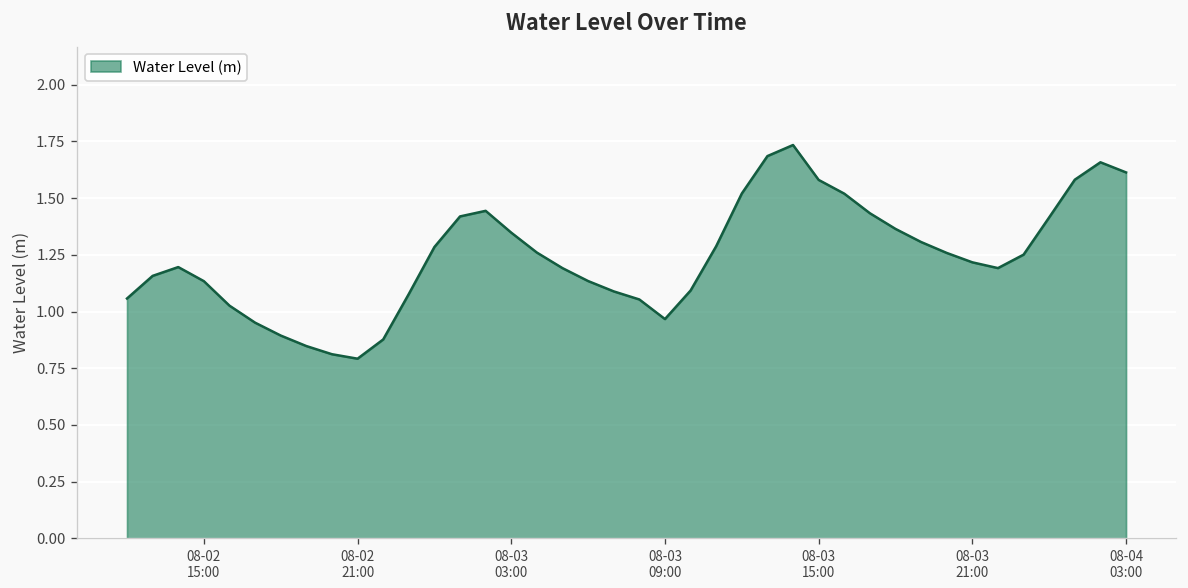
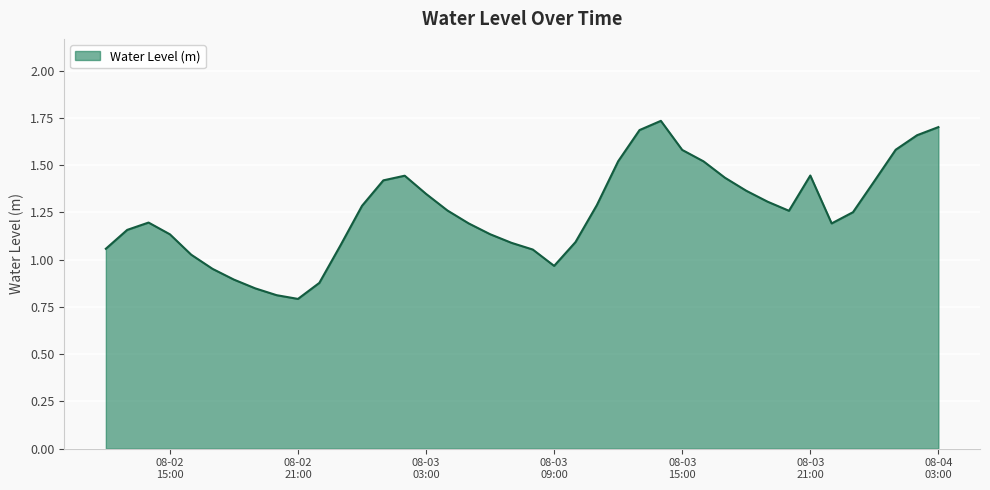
08-03 21:00: 1.22 -> 1.45
08-04 03:00: 1.61 -> 1.70
